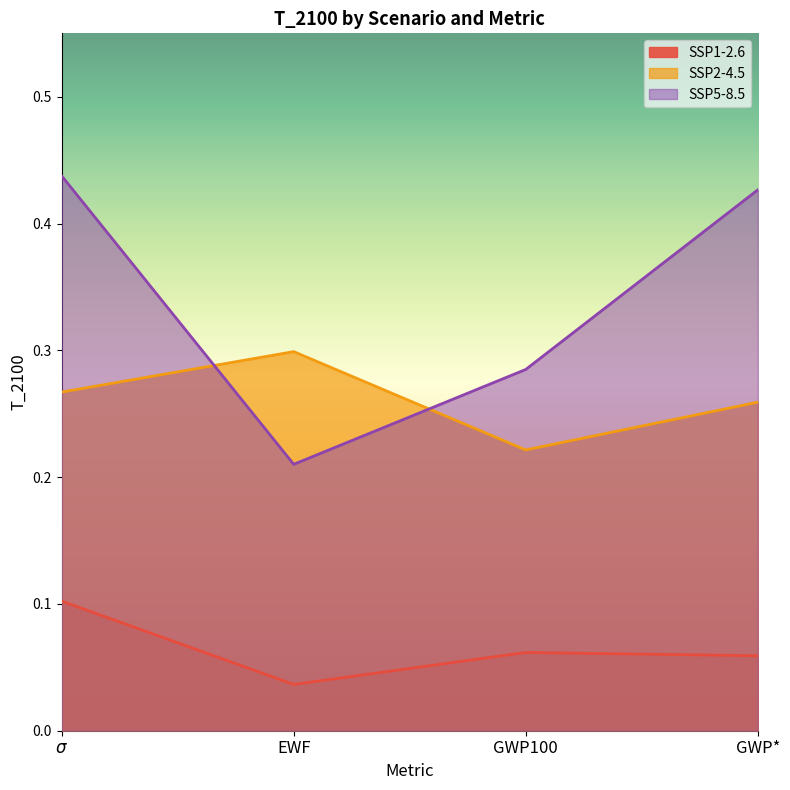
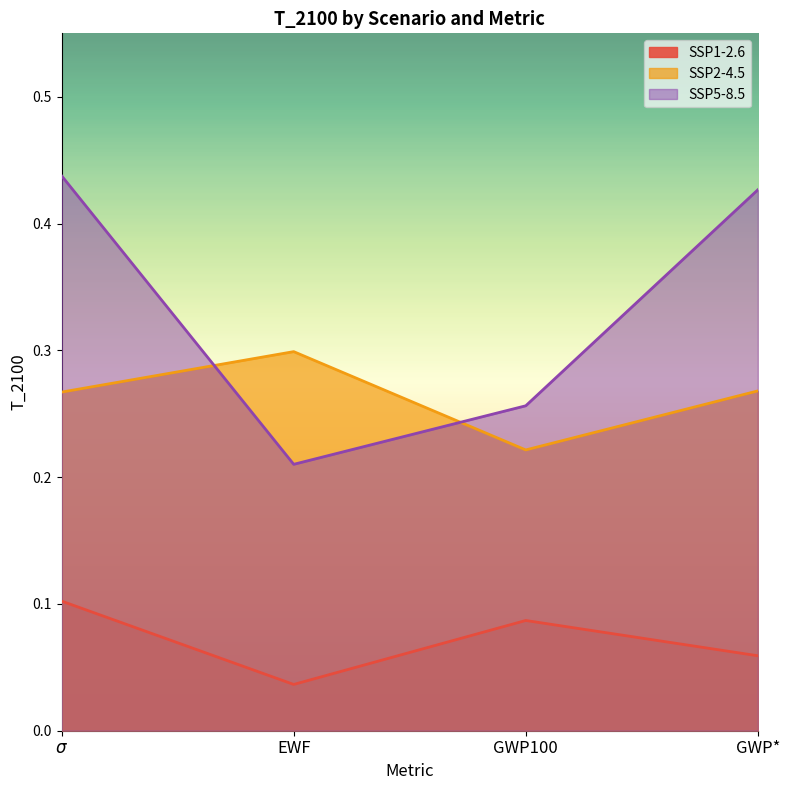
SSP1-2.6, GWP100: 0.062 -> 0.087
SSP5-8.5, GWP100: 0.285 -> 0.256
SSP2-4.5, GWP*: 0.259 -> 0.268
